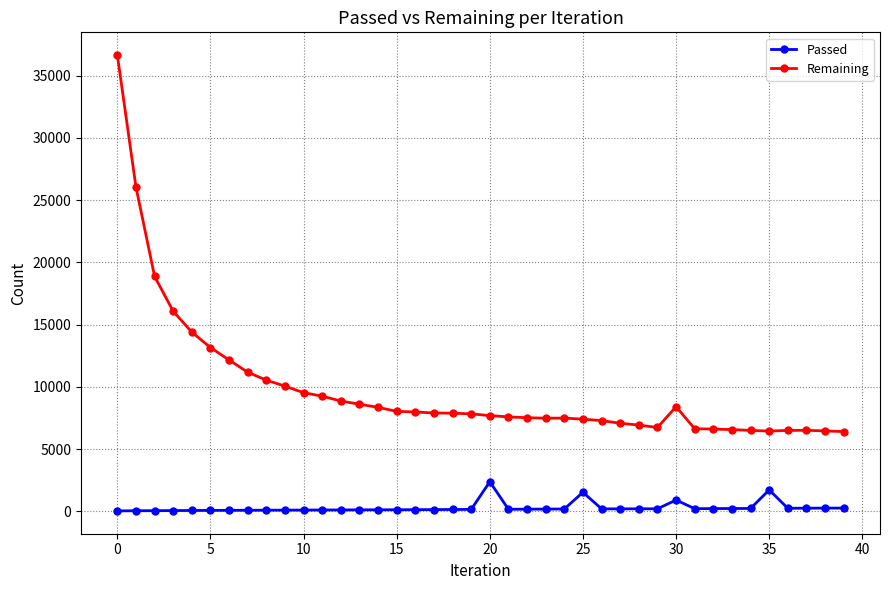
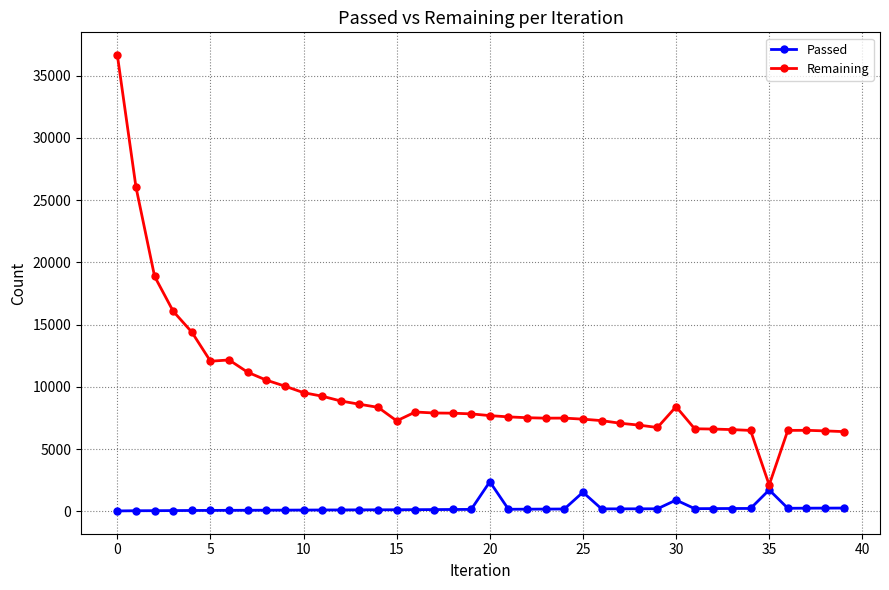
Remaining, 5: 13200 -> 12100
Remaining, 15: 8000 -> 7300
Remaining, 35: 6500 -> 2100
